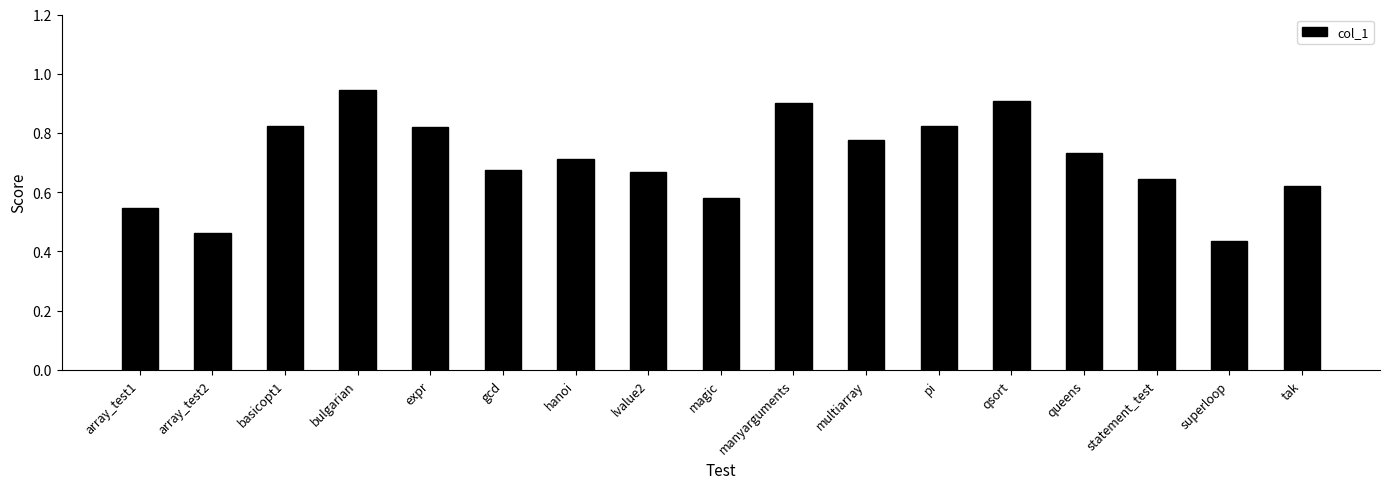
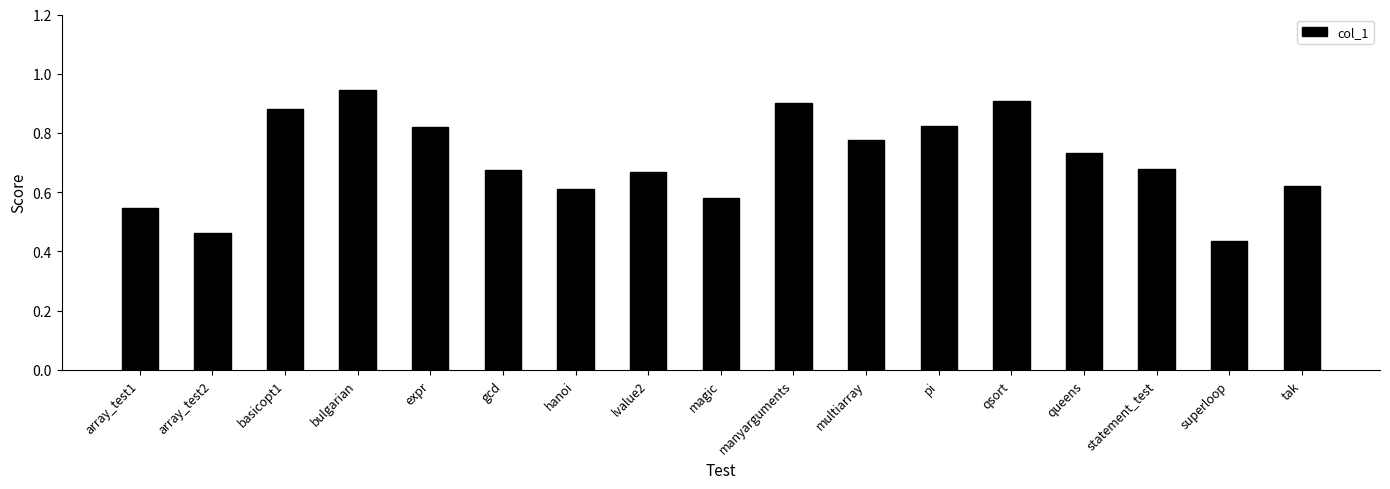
basicopt1: 0.82 -> 0.88
hanoi: 0.71 -> 0.61
statement_test: 0.64 -> 0.68
